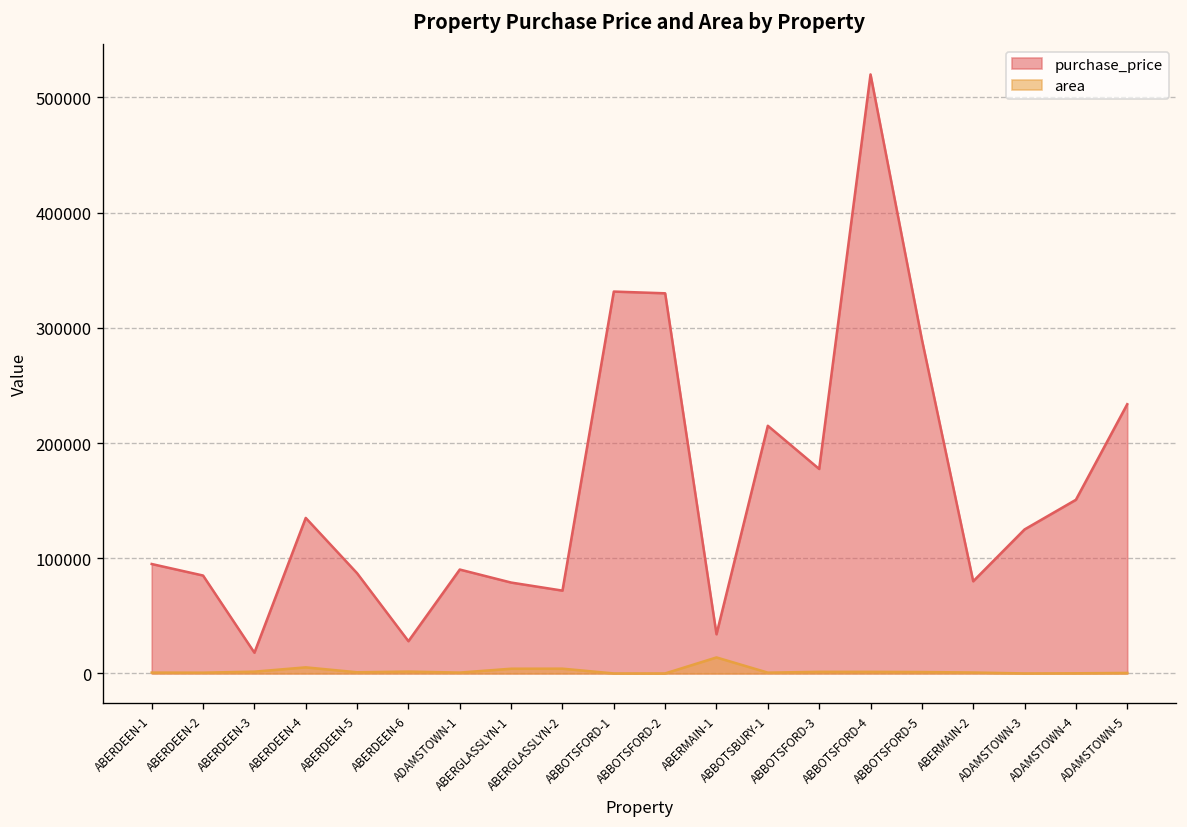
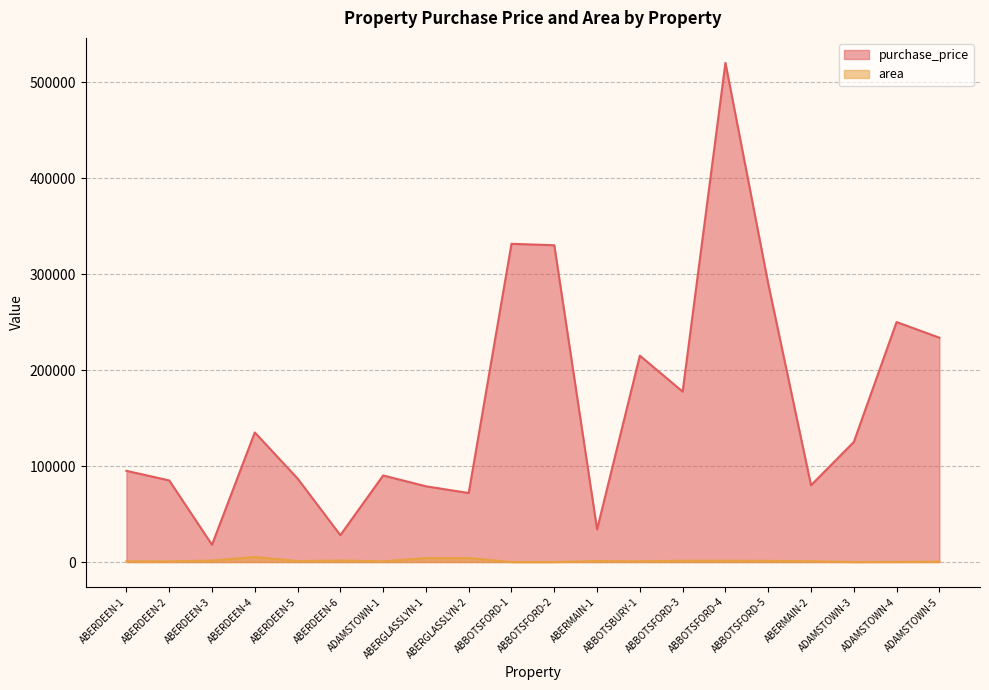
area, ABERMAIN-1: 10000 -> 0
purchase_price, ADAMSTOWN-4: 150000 -> 250000
